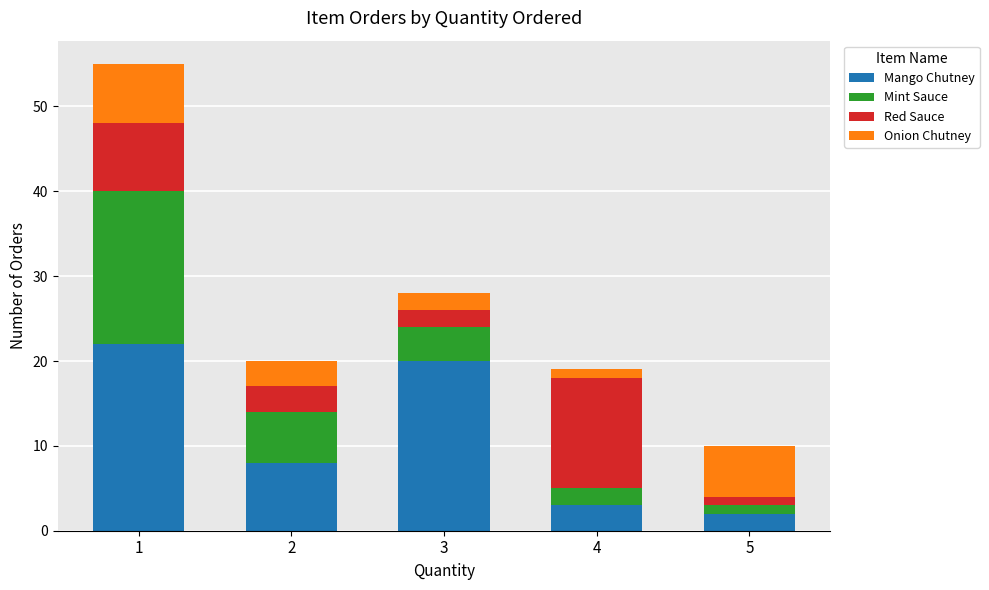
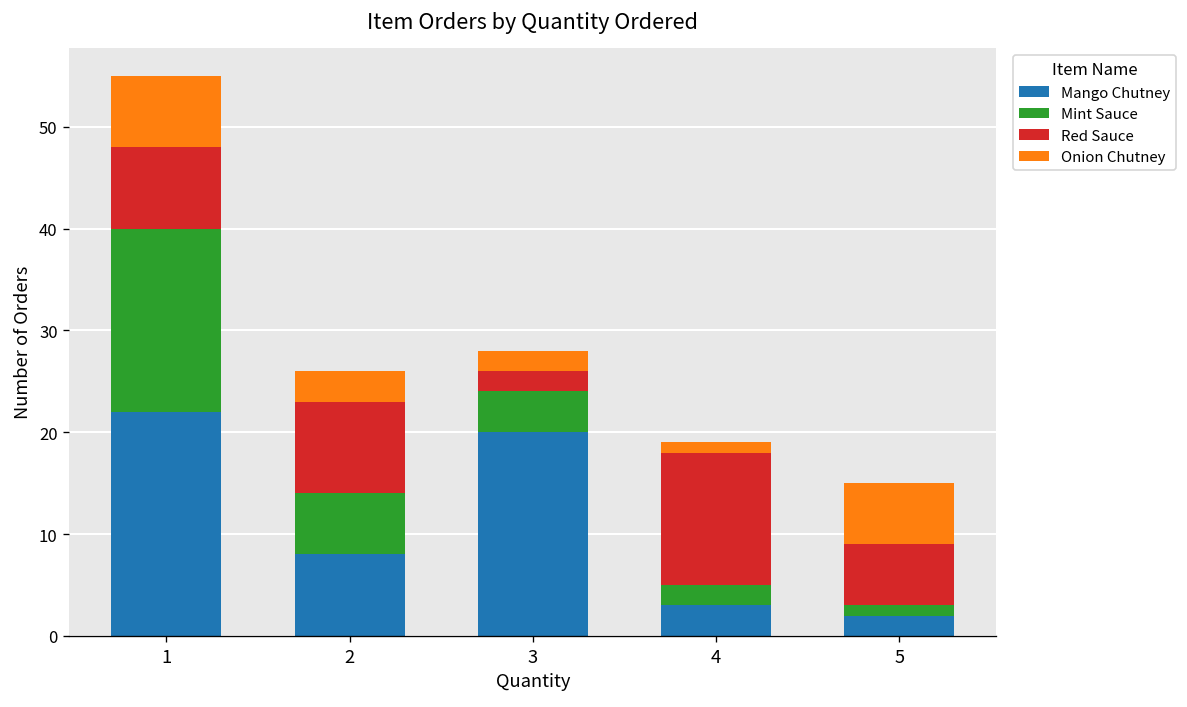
Red Sauce, 2: 3 -> 9
Red Sauce, 5: 1 -> 6
